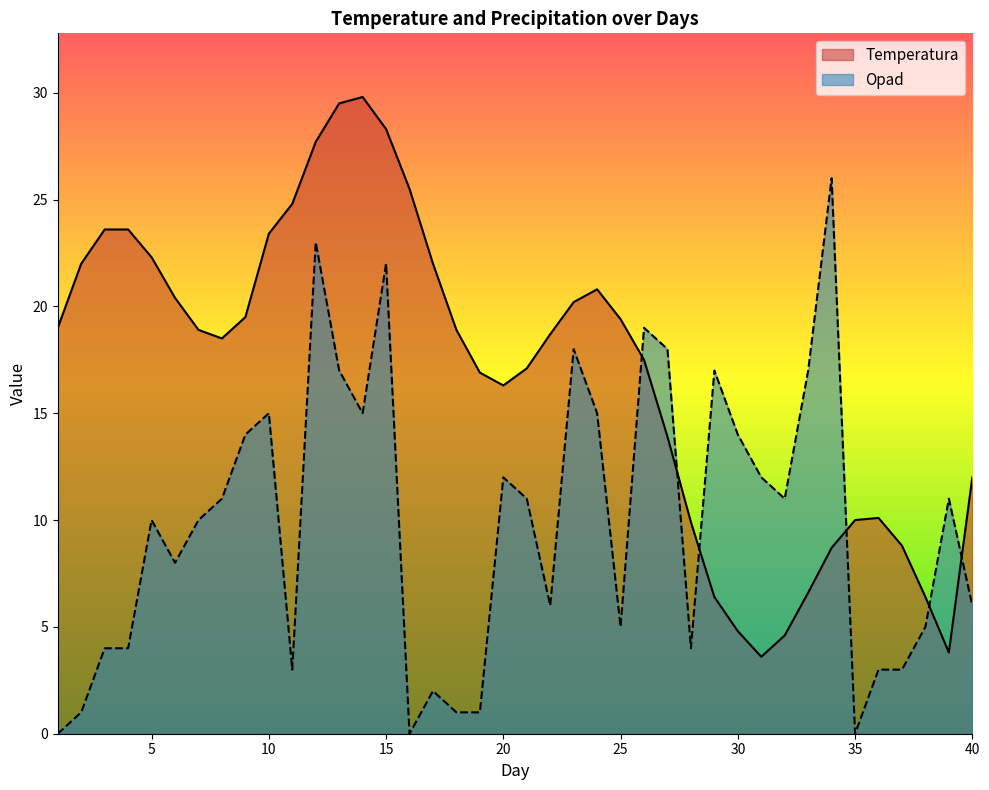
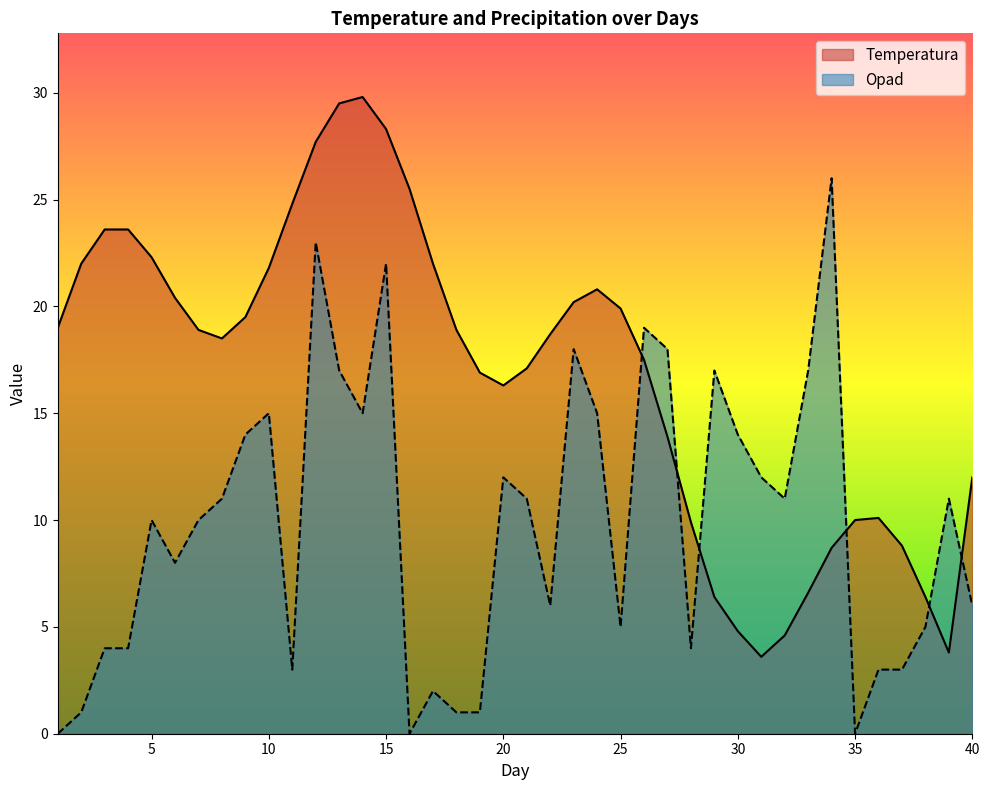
Temperatura, 10: 23.4 -> 21.8
Temperatura, 25: 19.4 -> 19.9
